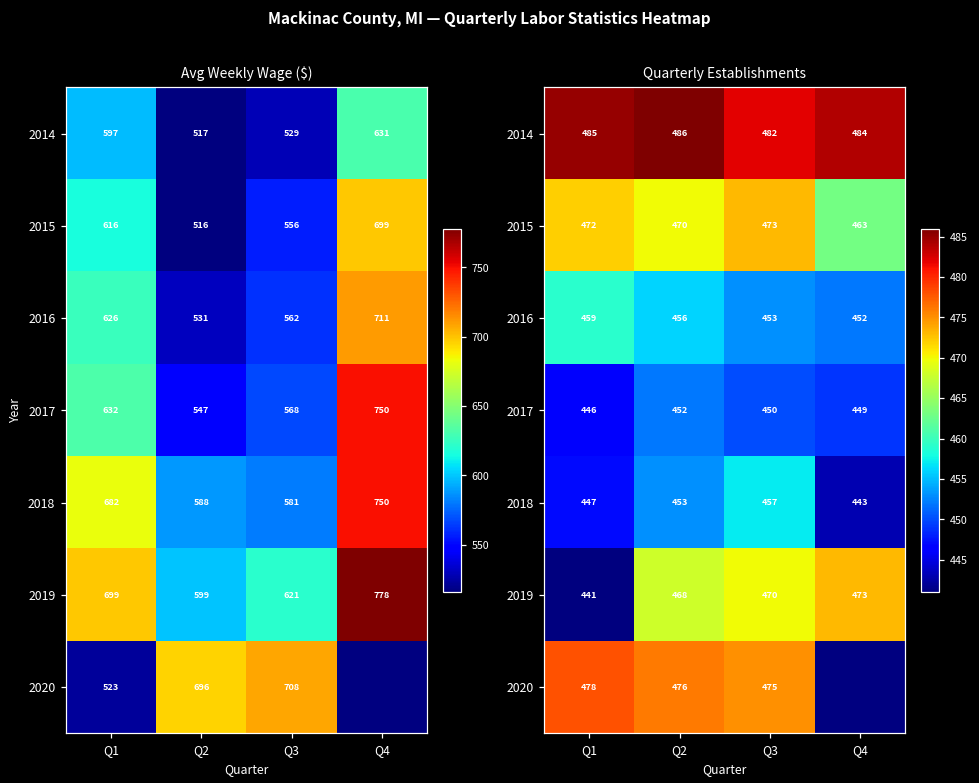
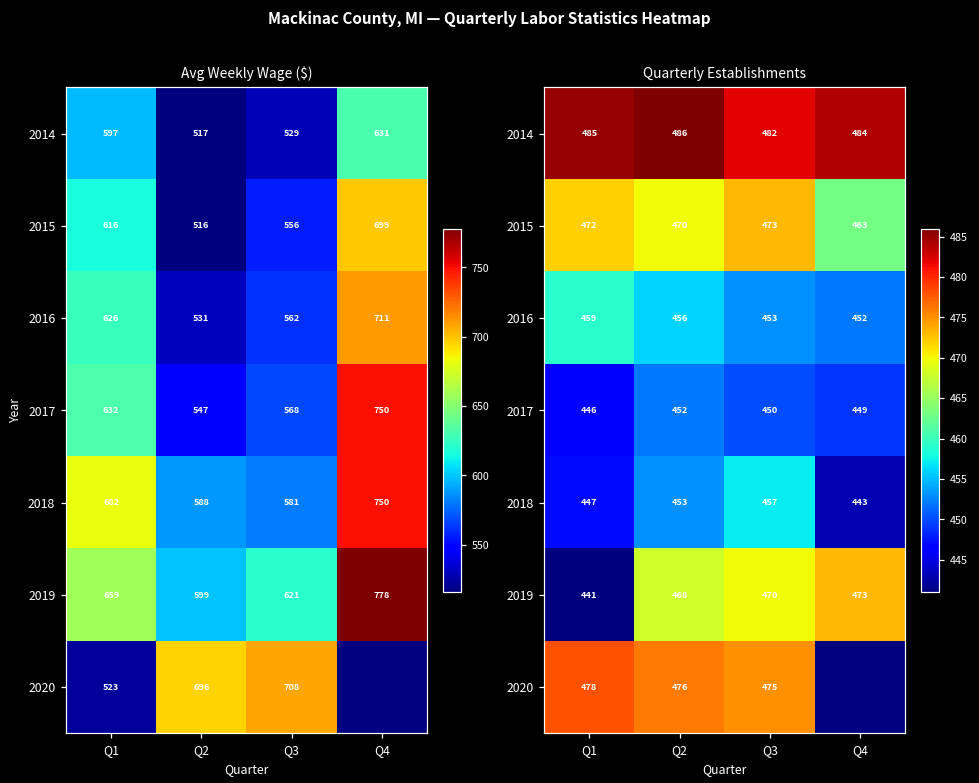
Avg Weekly Wage ($), 2019, Q1: 699 -> 659
